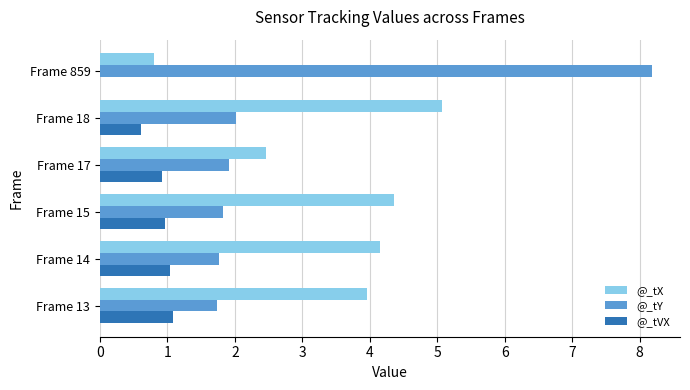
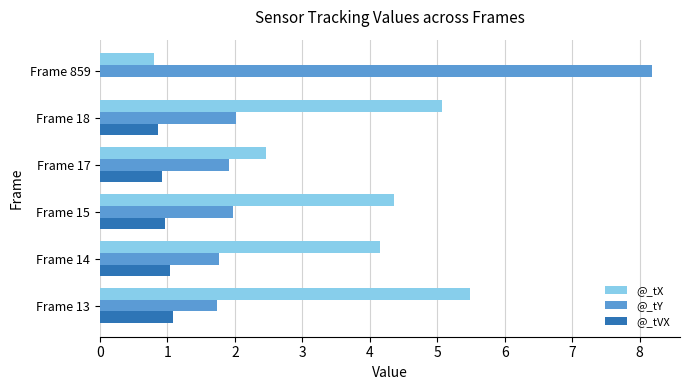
@_tVX, Frame 18: 0.6 -> 0.9
@_tY, Frame 15: 1.8 -> 2.0
@_tX, Frame 13: 4.0 -> 5.5
